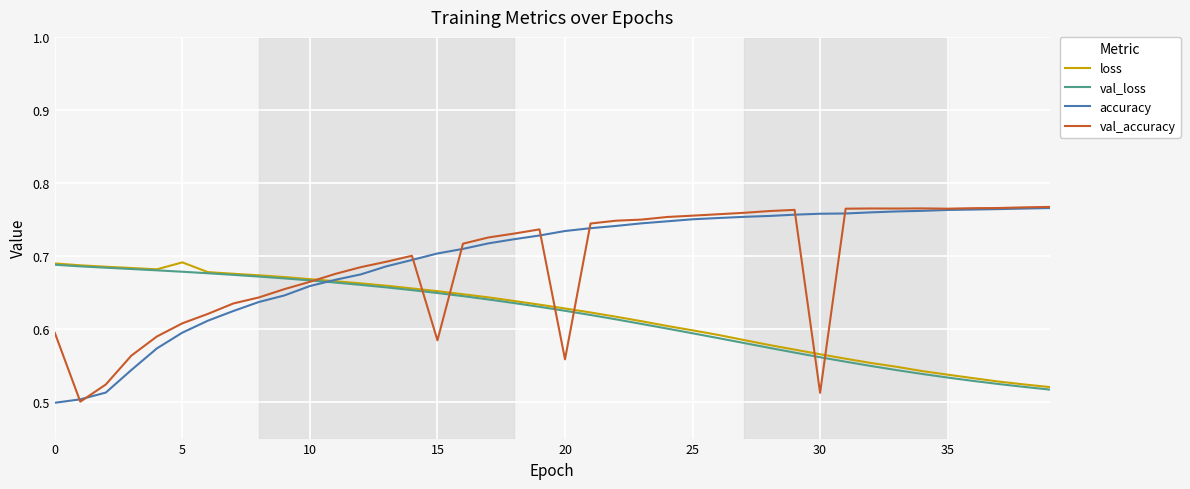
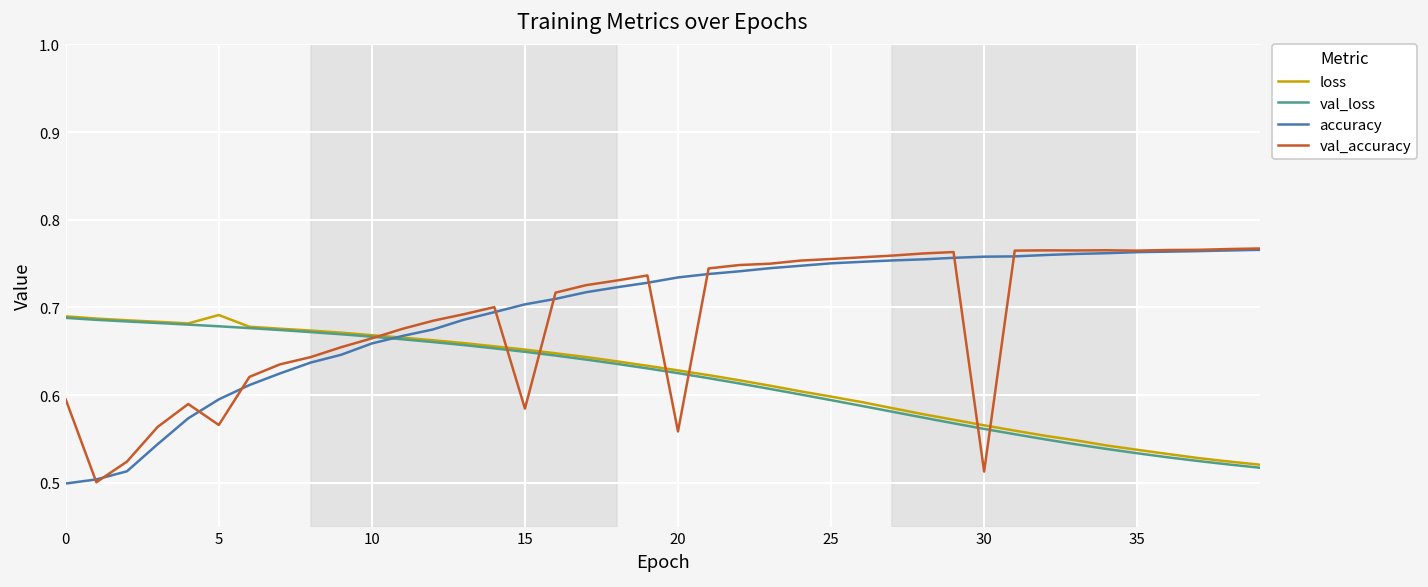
val_accuracy, 5: 0.61 -> 0.57
